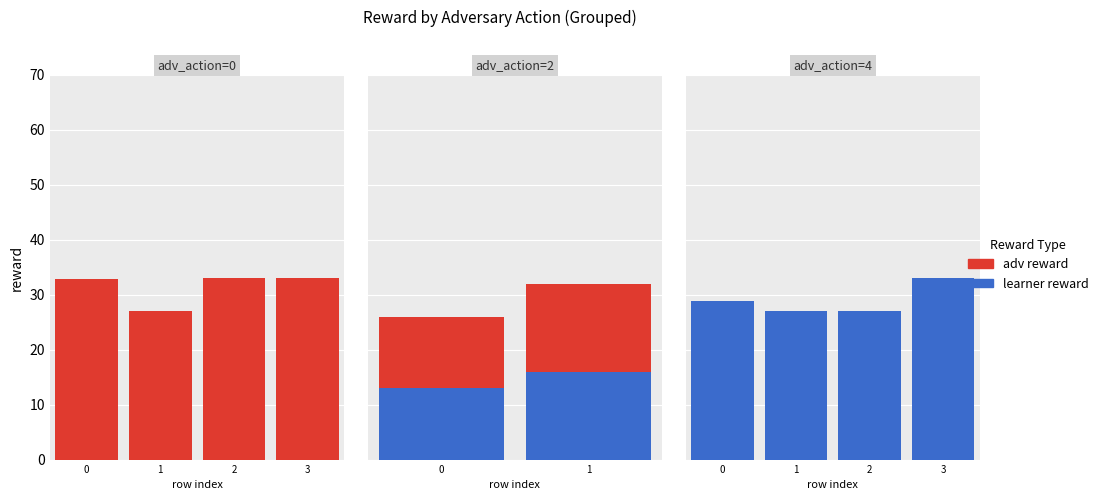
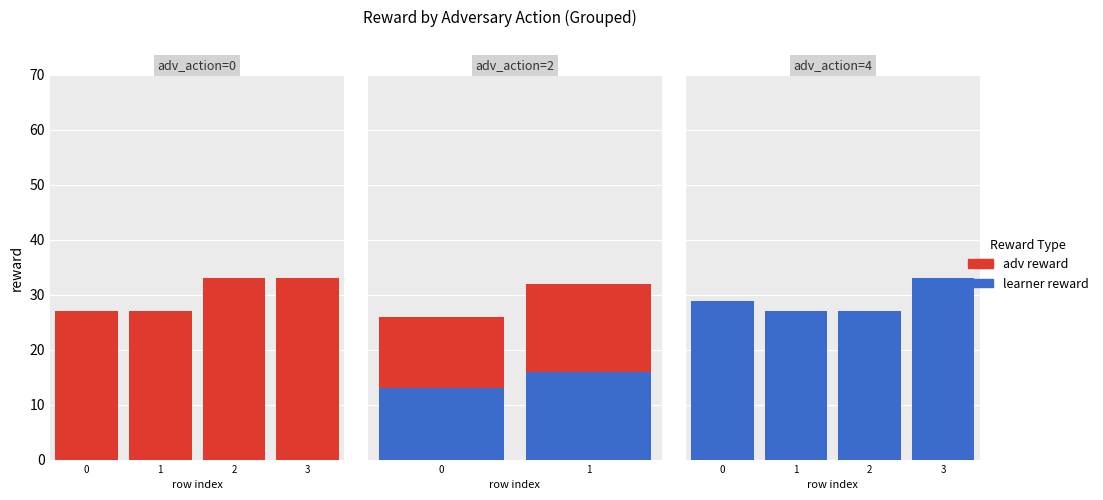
adv_action=0, adv reward, 0: 33 -> 27
